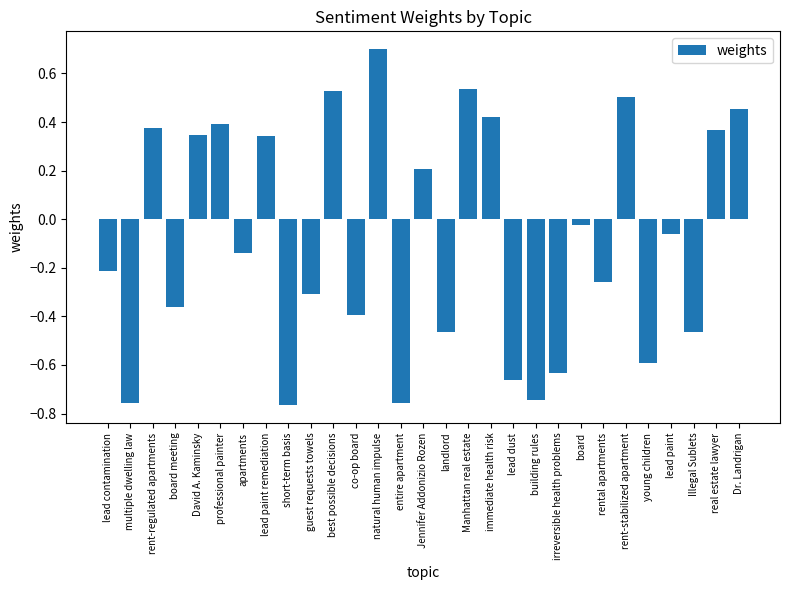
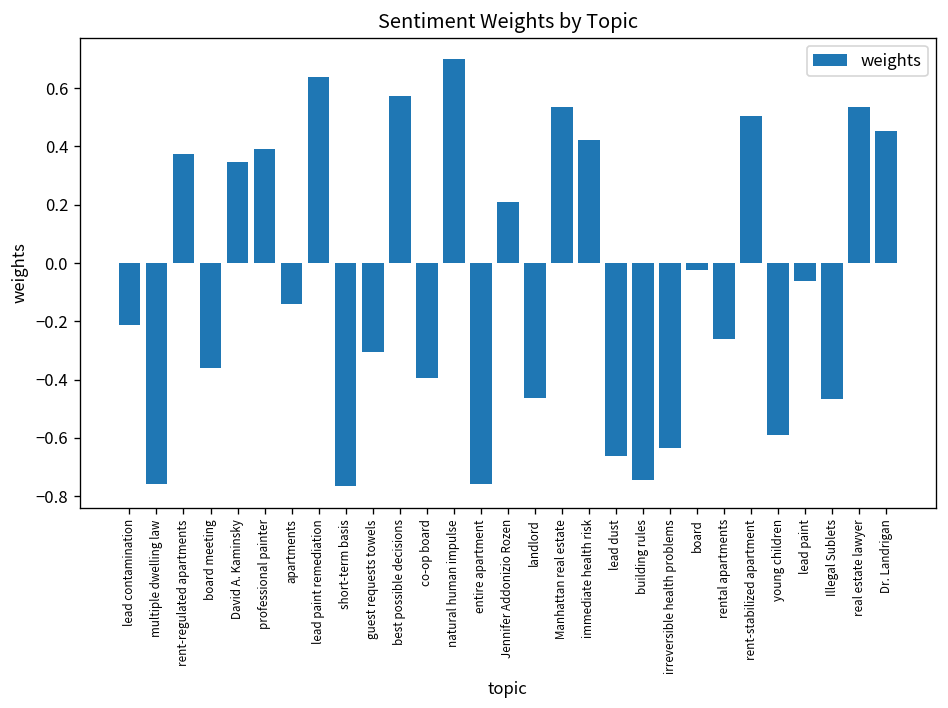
lead paint remediation: 0.34 -> 0.64
best possible decisions: 0.53 -> 0.57
real estate lawyer: 0.37 -> 0.53
